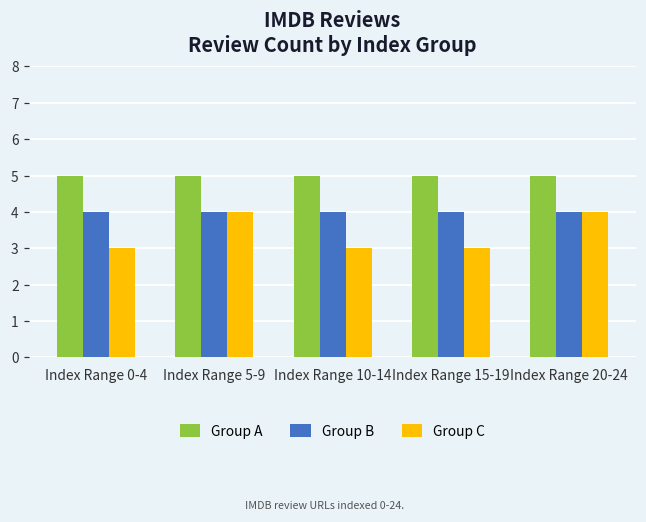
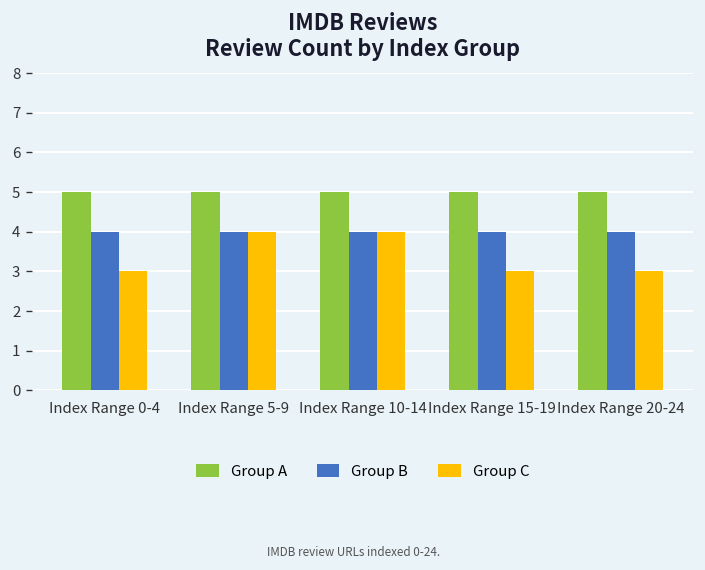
Group C, Index Range 10-14: 3 -> 4
Group C, Index Range 20-24: 4 -> 3
